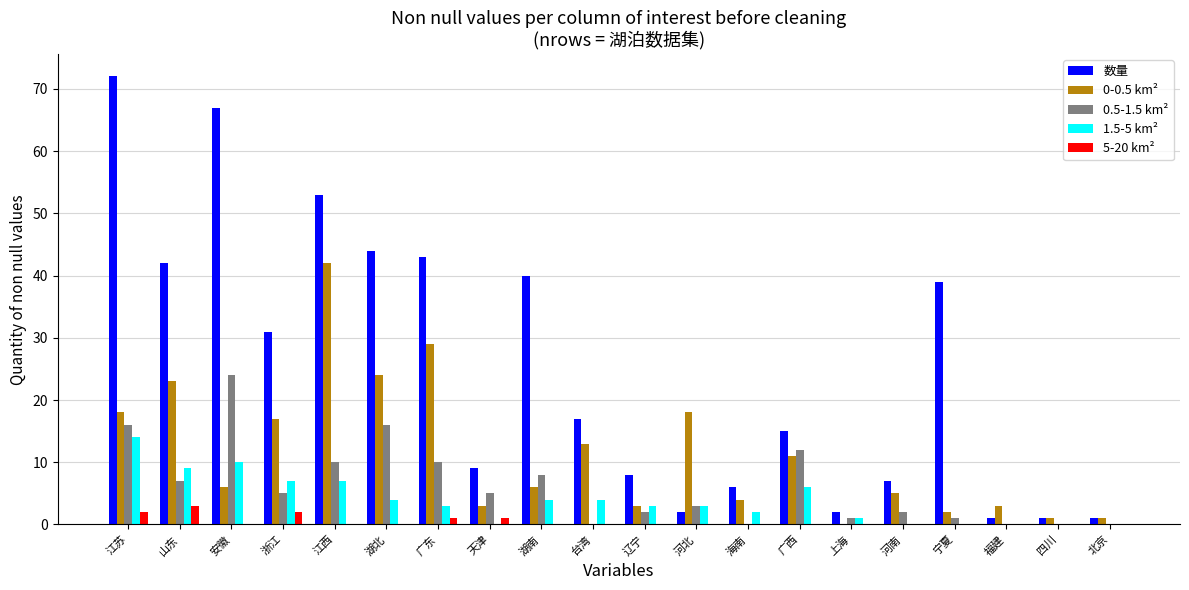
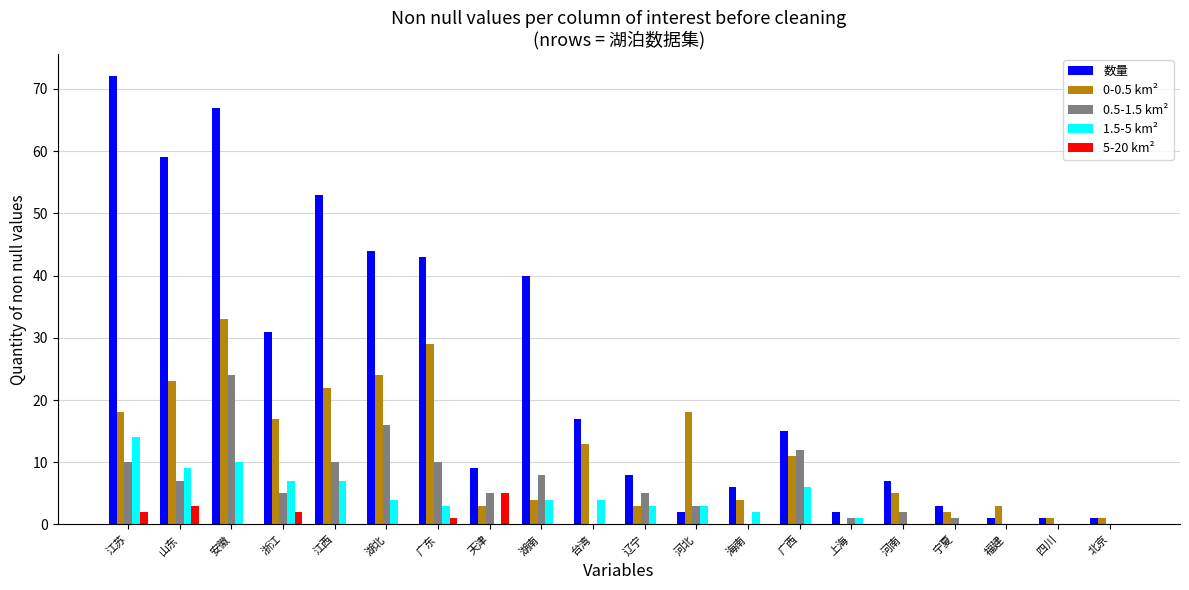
0.5-1.5 km², 江苏: 16 -> 10
数量, 山东: 42 -> 59
0-0.5 km², 安徽: 6 -> 33
0-0.5 km², 江西: 42 -> 22
5-20 km², 天津: 1 -> 5
0-0.5 km², 湖南: 6 -> 4
0.5-1.5 km², 辽宁: 2 -> 5
数量, 宁夏: 39 -> 3
